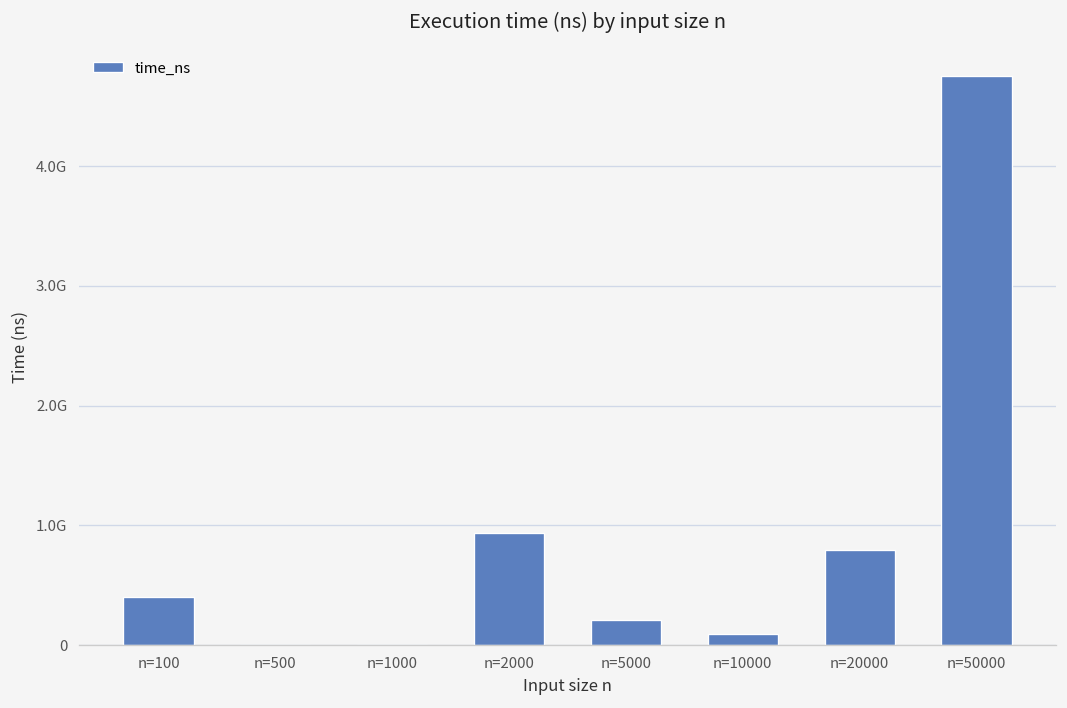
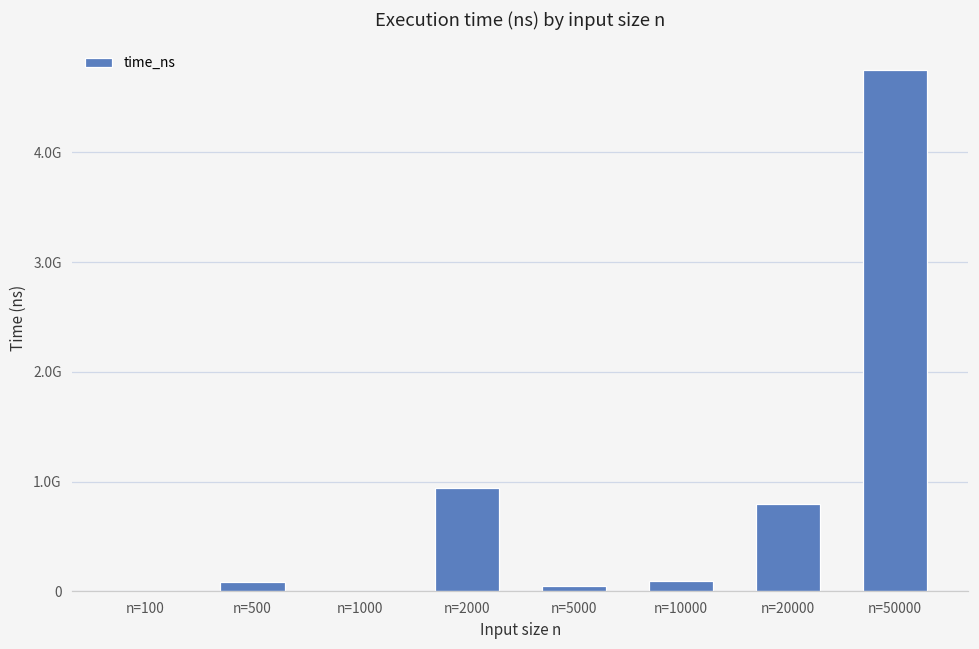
n=100: 400000000 -> 0
n=500: 0 -> 100000000
n=5000: 200000000 -> 0
